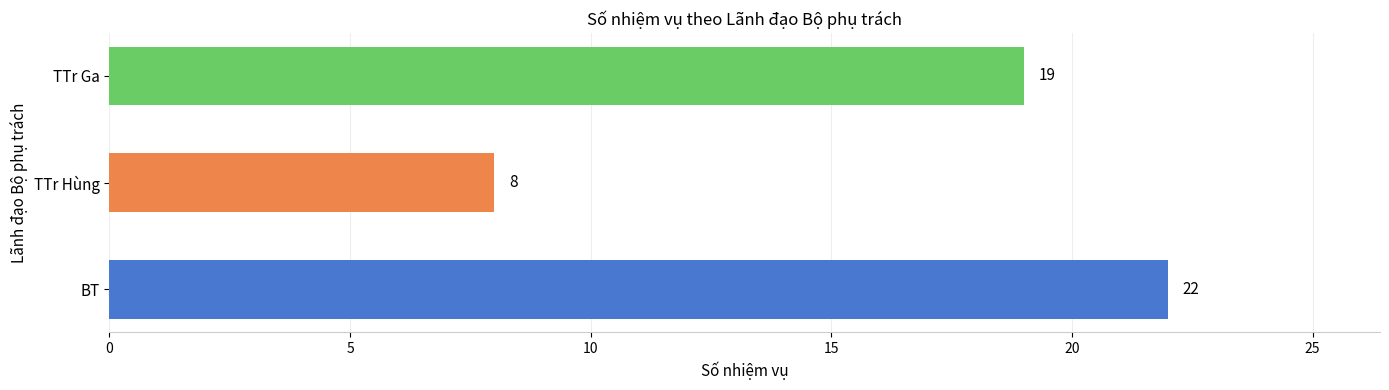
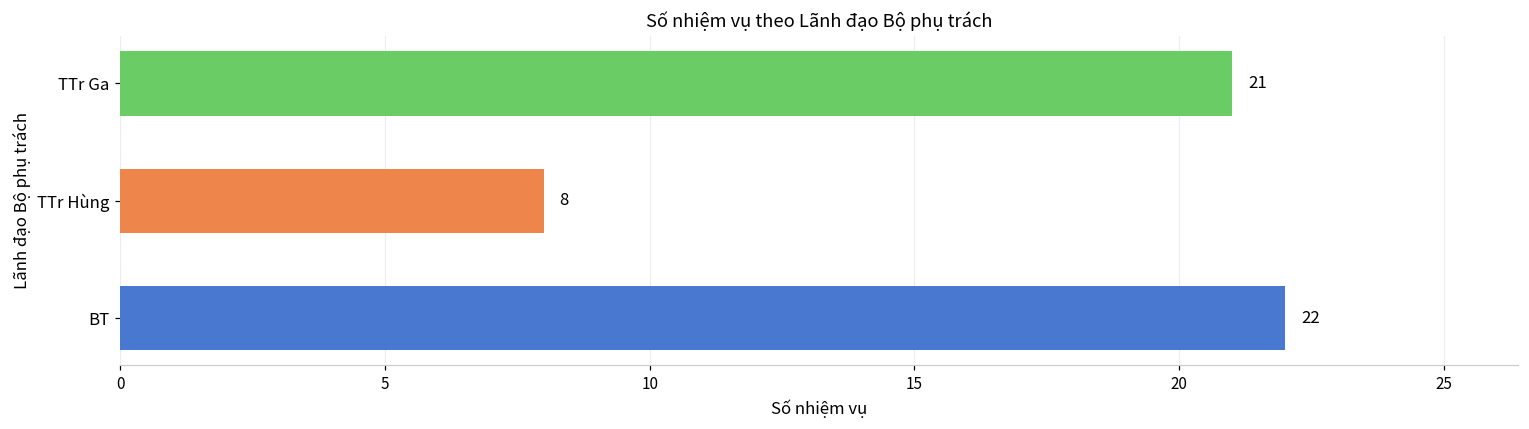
TTr Ga: 19 -> 21
